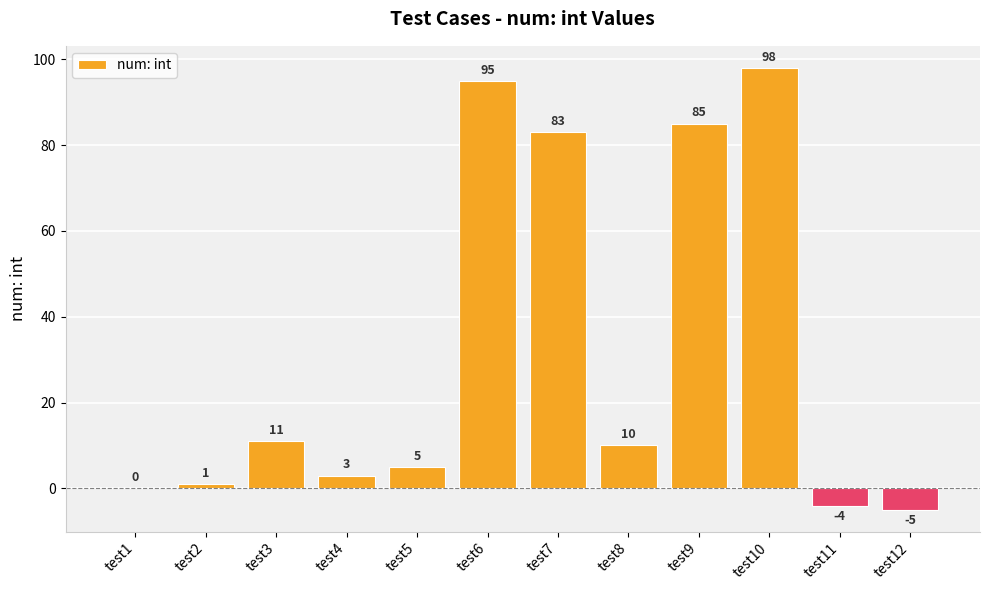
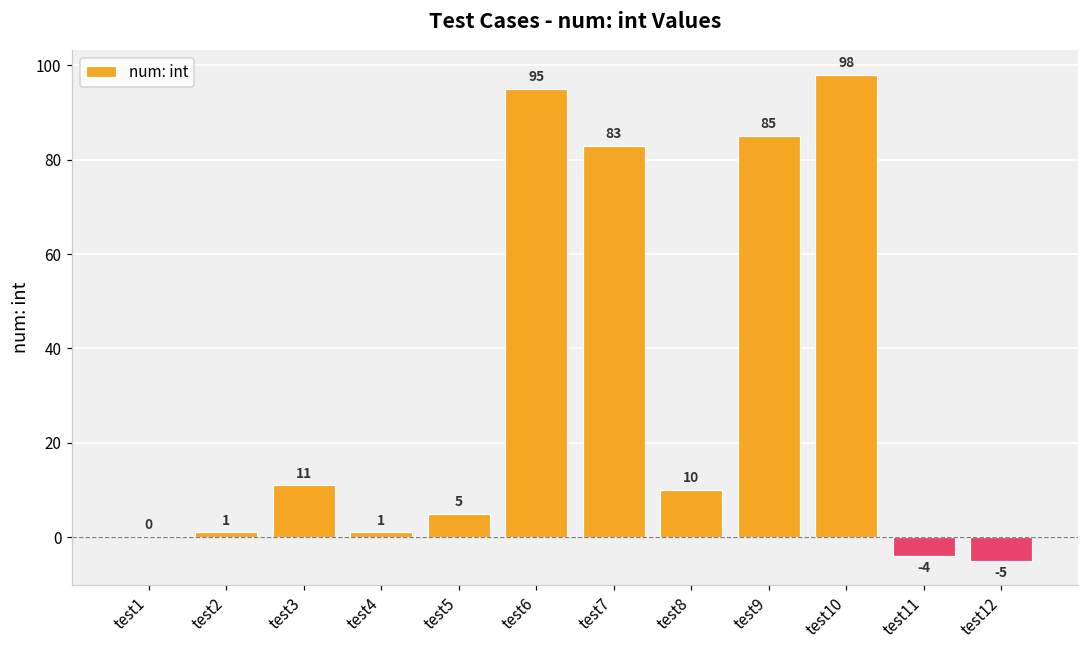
test4: 3 -> 1
